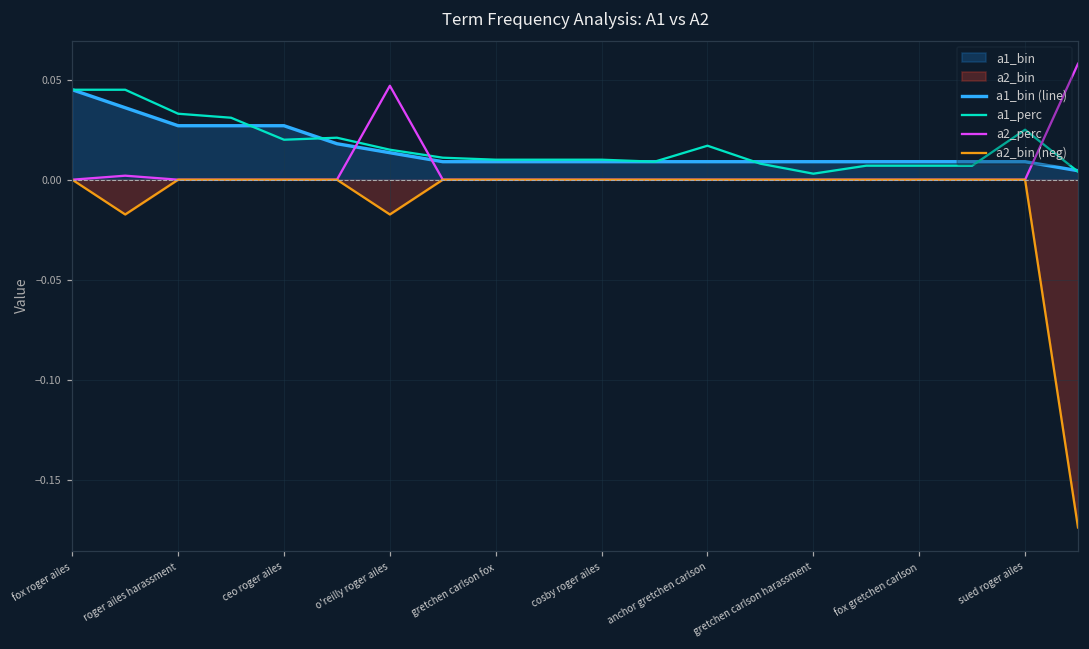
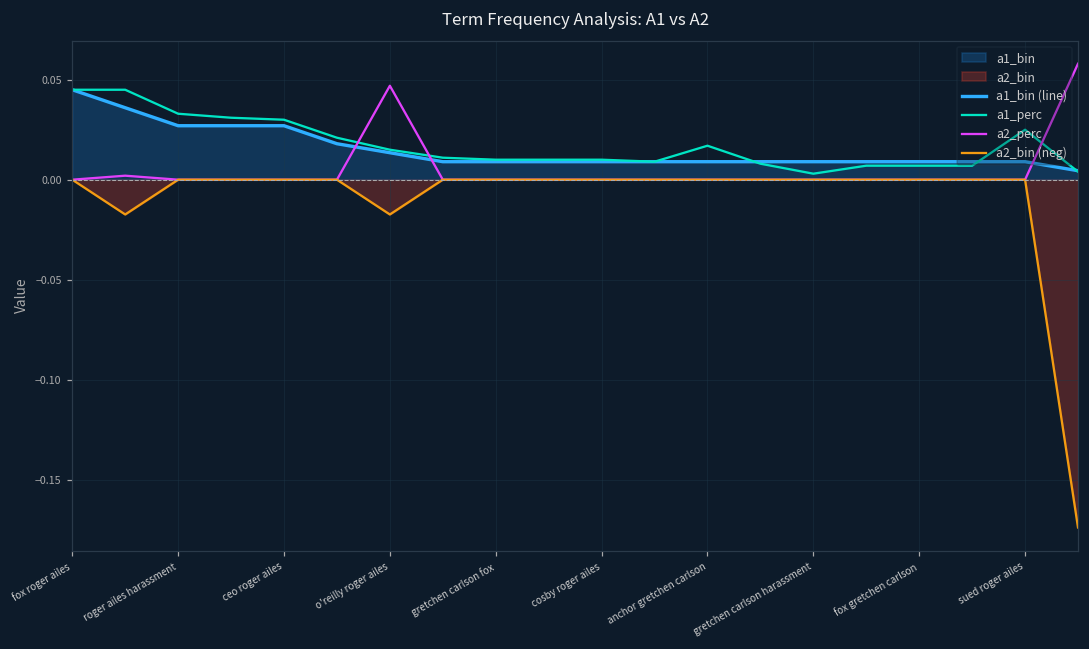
a1_perc, ceo roger ailes: 0.02 -> 0.03
